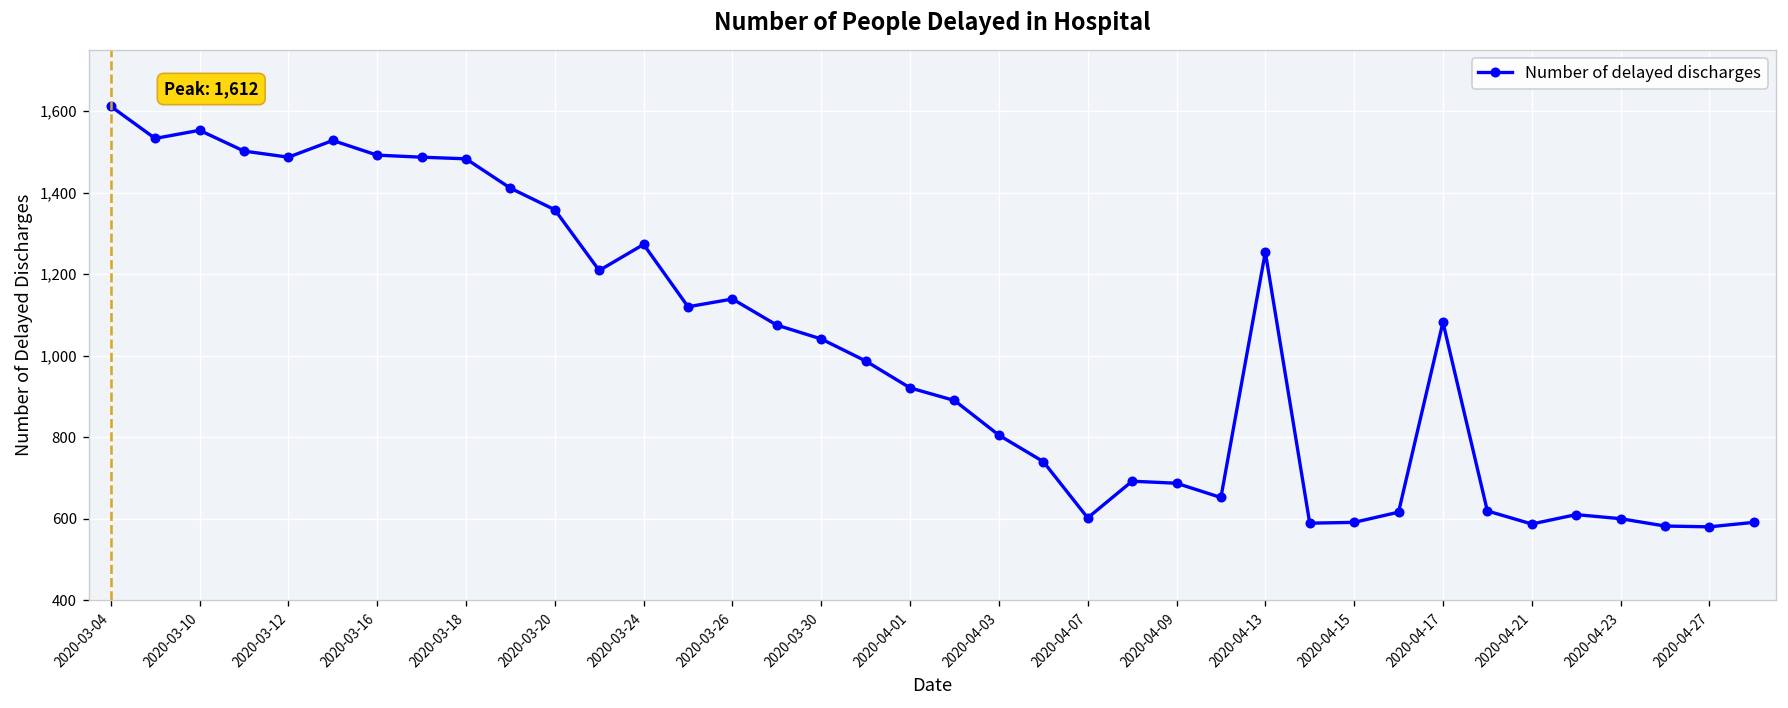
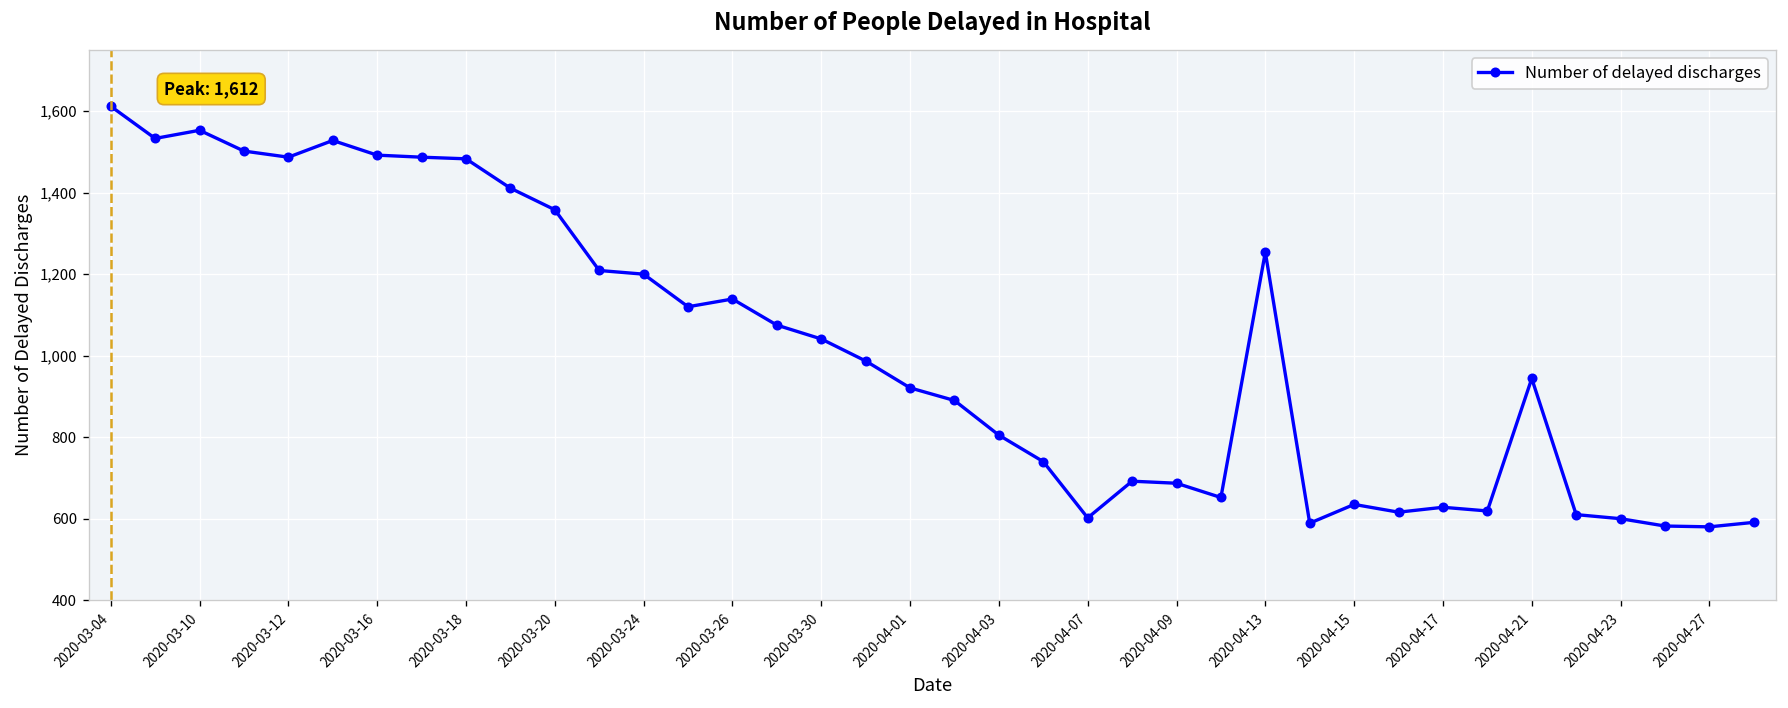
2020-03-24: 1,270 -> 1,200
2020-04-15: 590 -> 640
2020-04-17: 1,080 -> 630
2020-04-21: 590 -> 940
